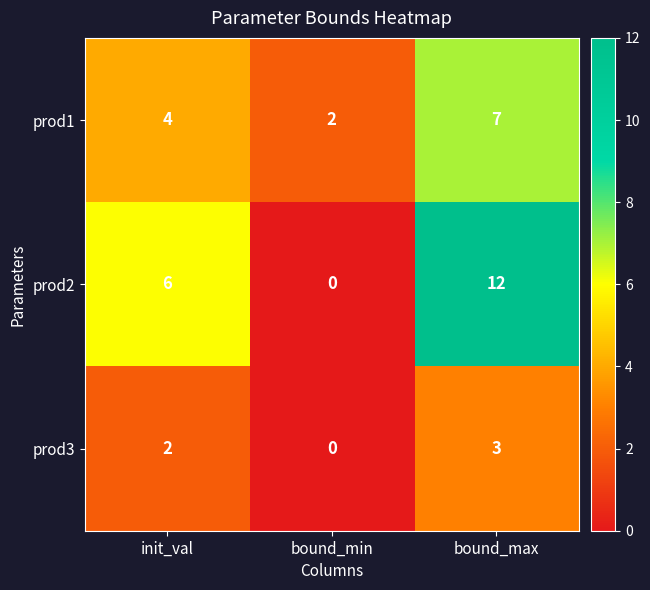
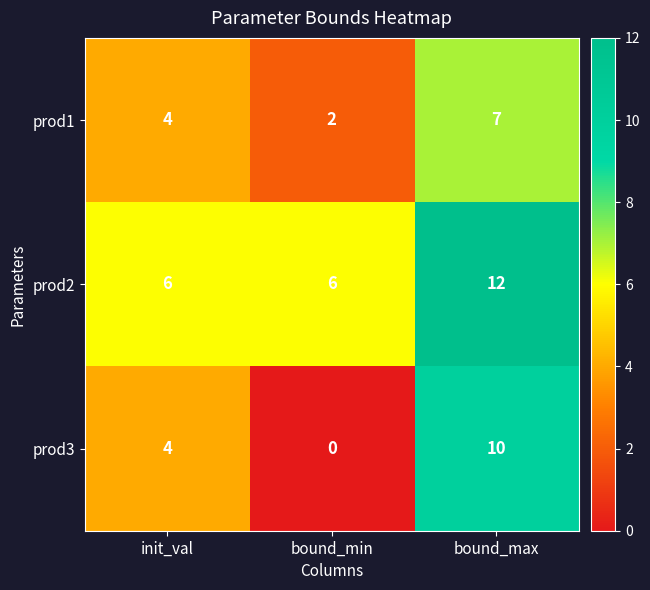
prod2, bound_min: 0 -> 6
prod3, init_val: 2 -> 4
prod3, bound_max: 3 -> 10
